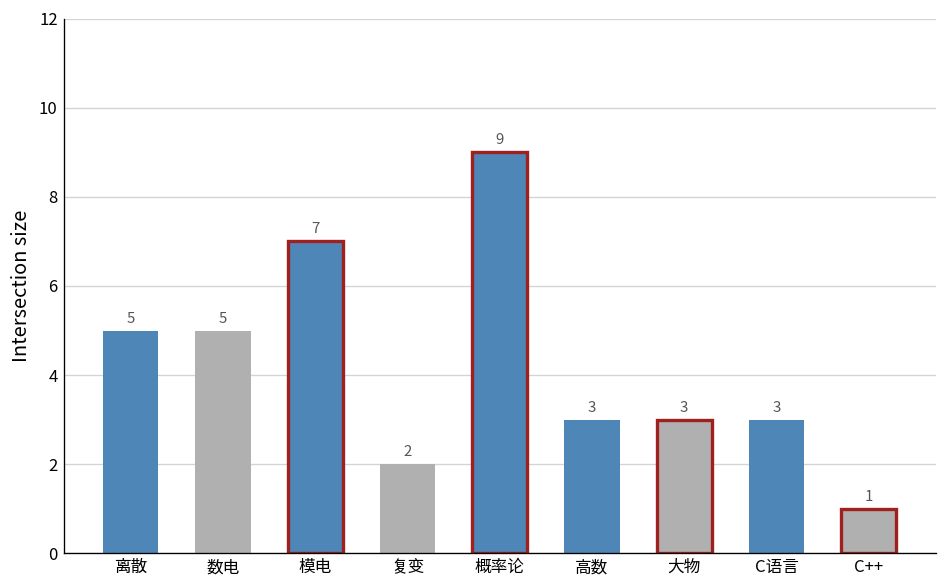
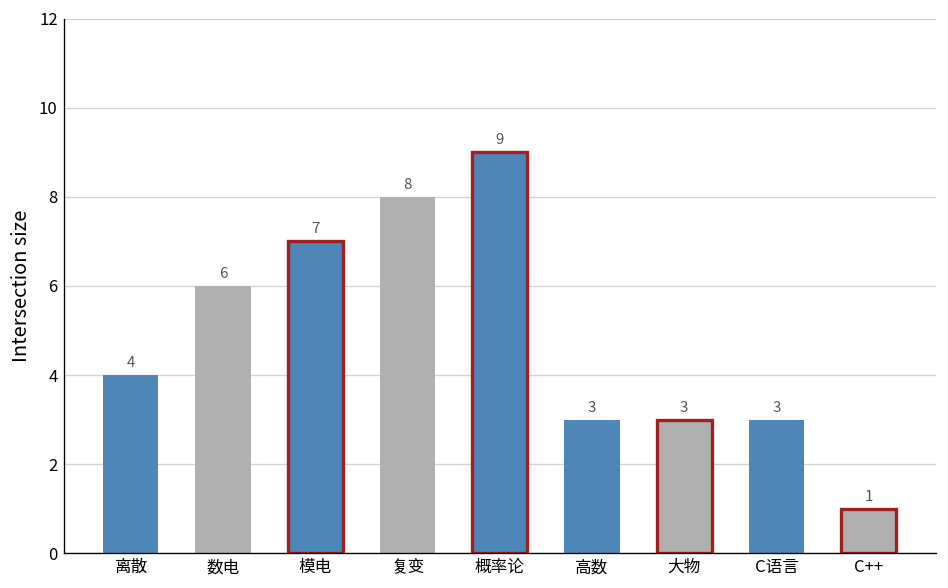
离散: 5 -> 4
数电: 5 -> 6
复变: 2 -> 8
